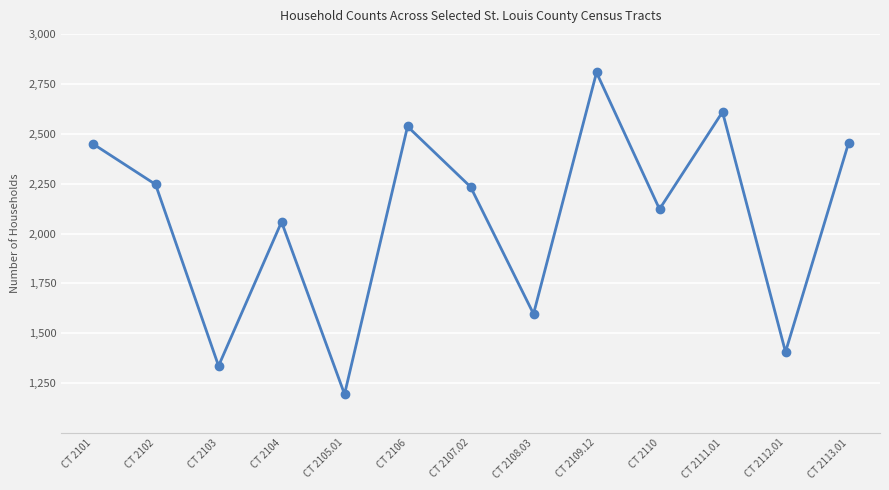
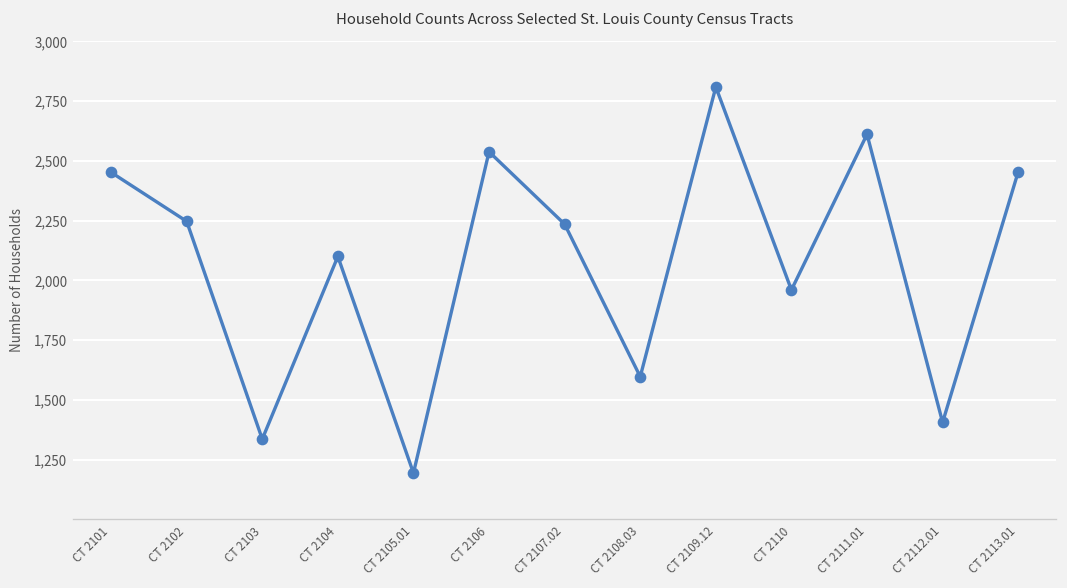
CT 2104: 2,060 -> 2,100
CT 2110: 2,120 -> 1,960
